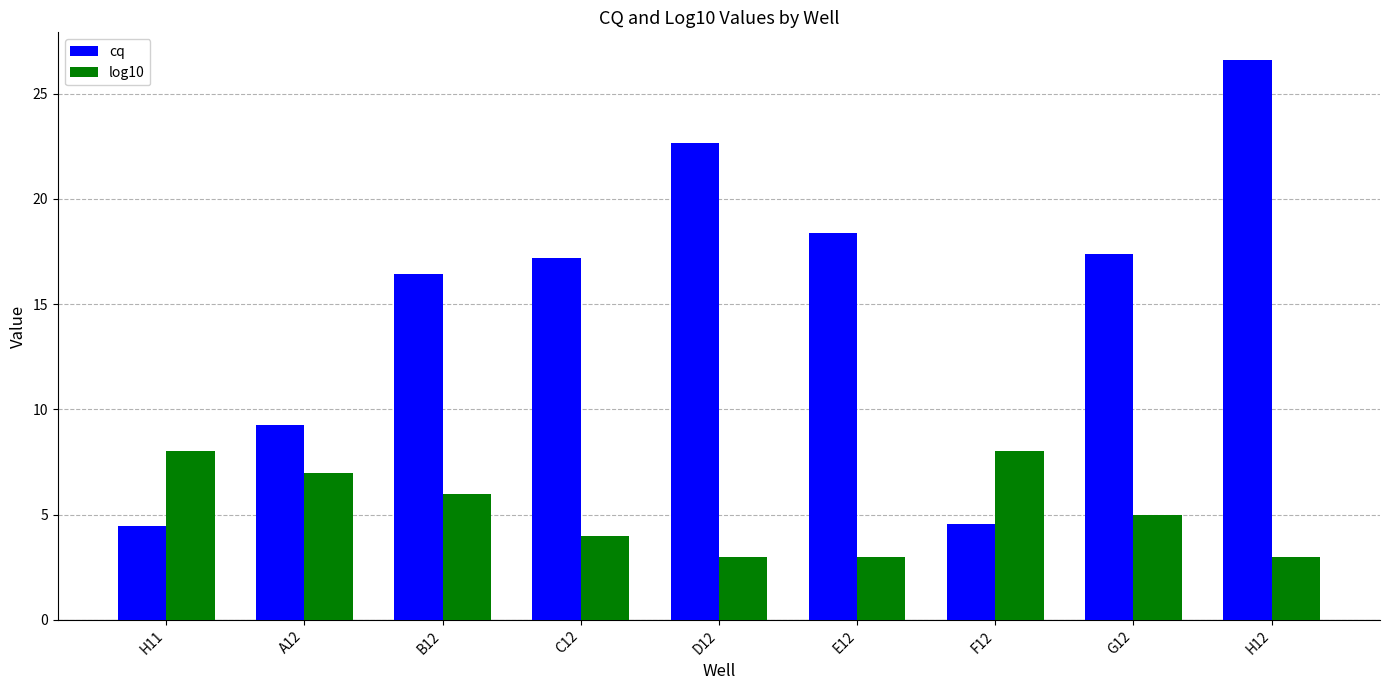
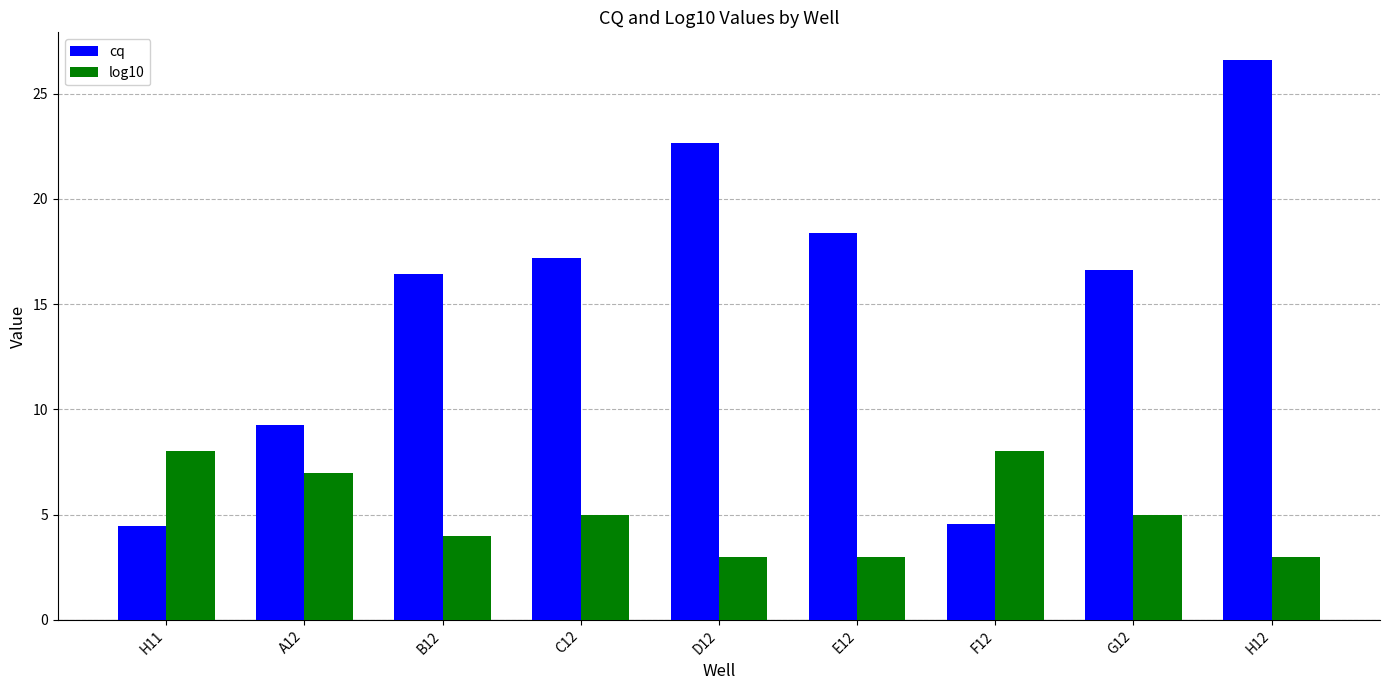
log10, B12: 6 -> 4
log10, C12: 4 -> 5
cq, G12: 17.4 -> 16.6
